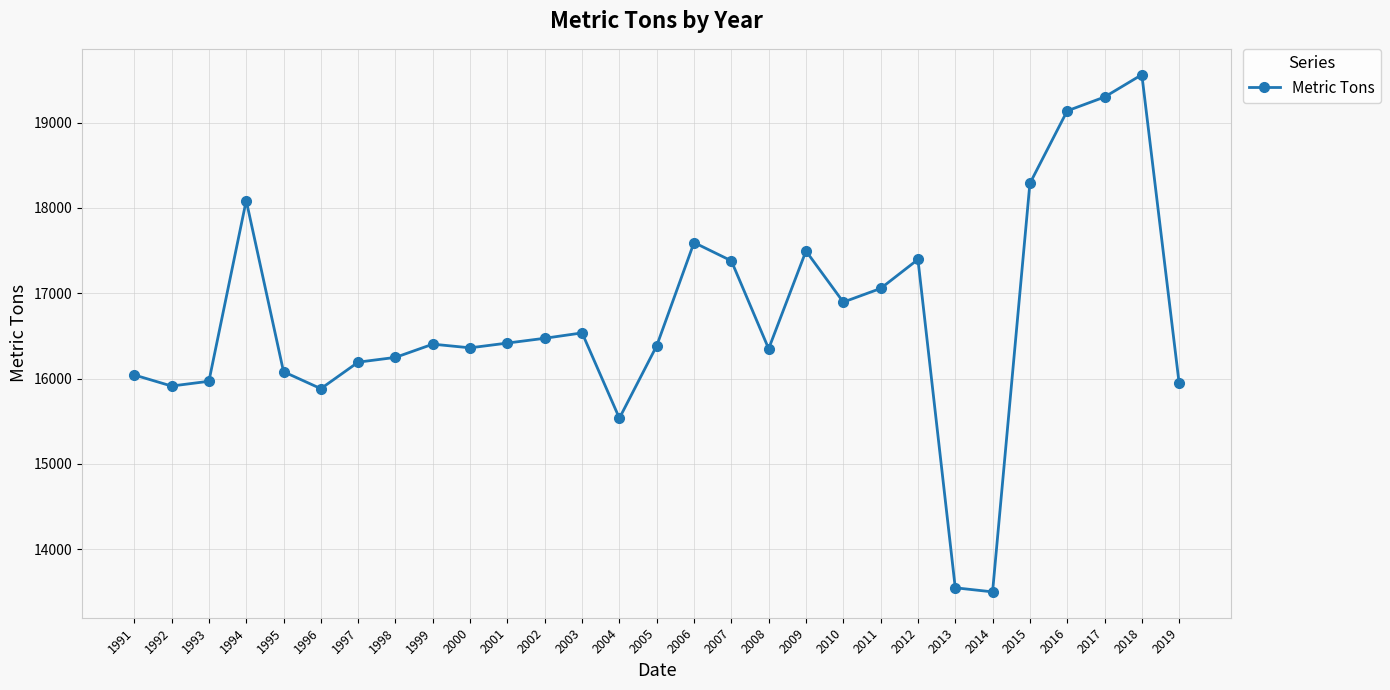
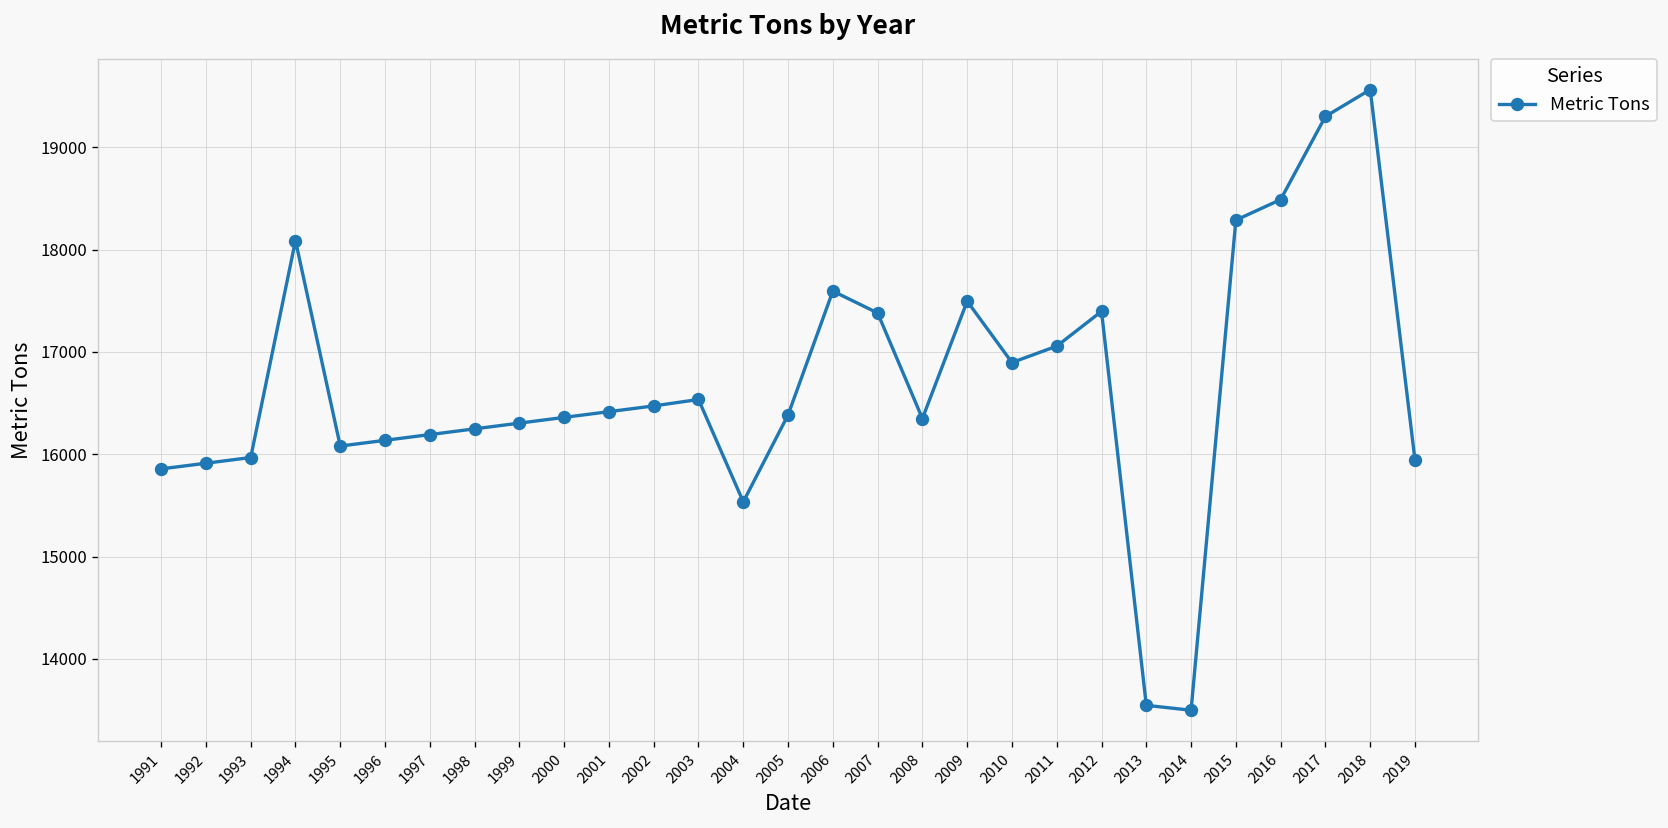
1991: 16000 -> 15900
1996: 15900 -> 16100
1999: 16400 -> 16300
2016: 19100 -> 18500
